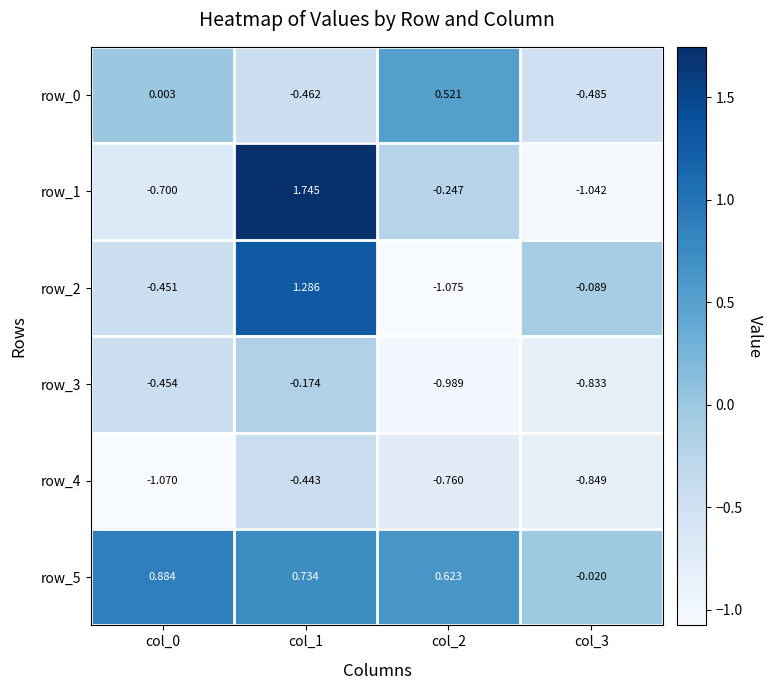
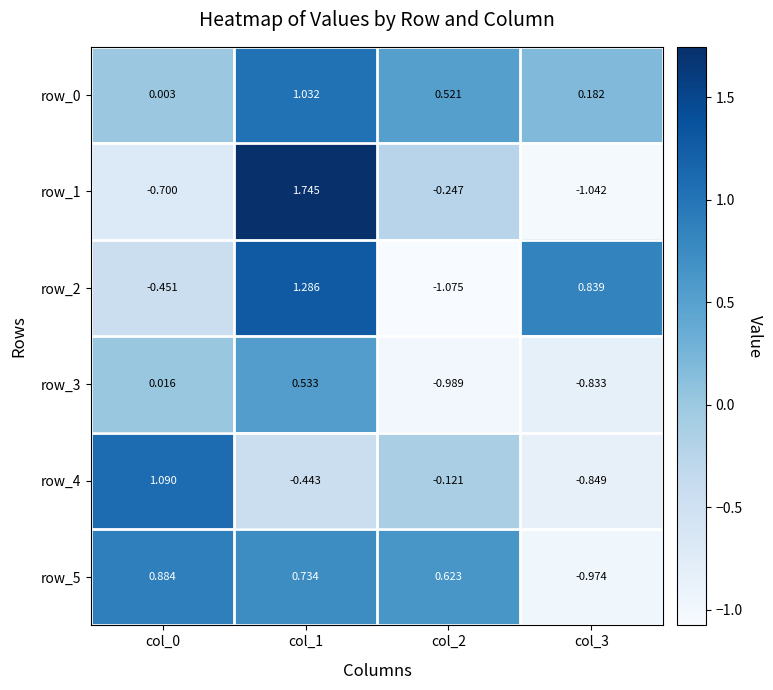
row_0, col_1: -0.462 -> 1.032
row_0, col_3: -0.485 -> 0.182
row_2, col_3: -0.089 -> 0.839
row_3, col_0: -0.454 -> 0.016
row_3, col_1: -0.174 -> 0.533
row_4, col_0: -1.070 -> 1.090
row_4, col_2: -0.760 -> -0.121
row_5, col_3: -0.020 -> -0.974
